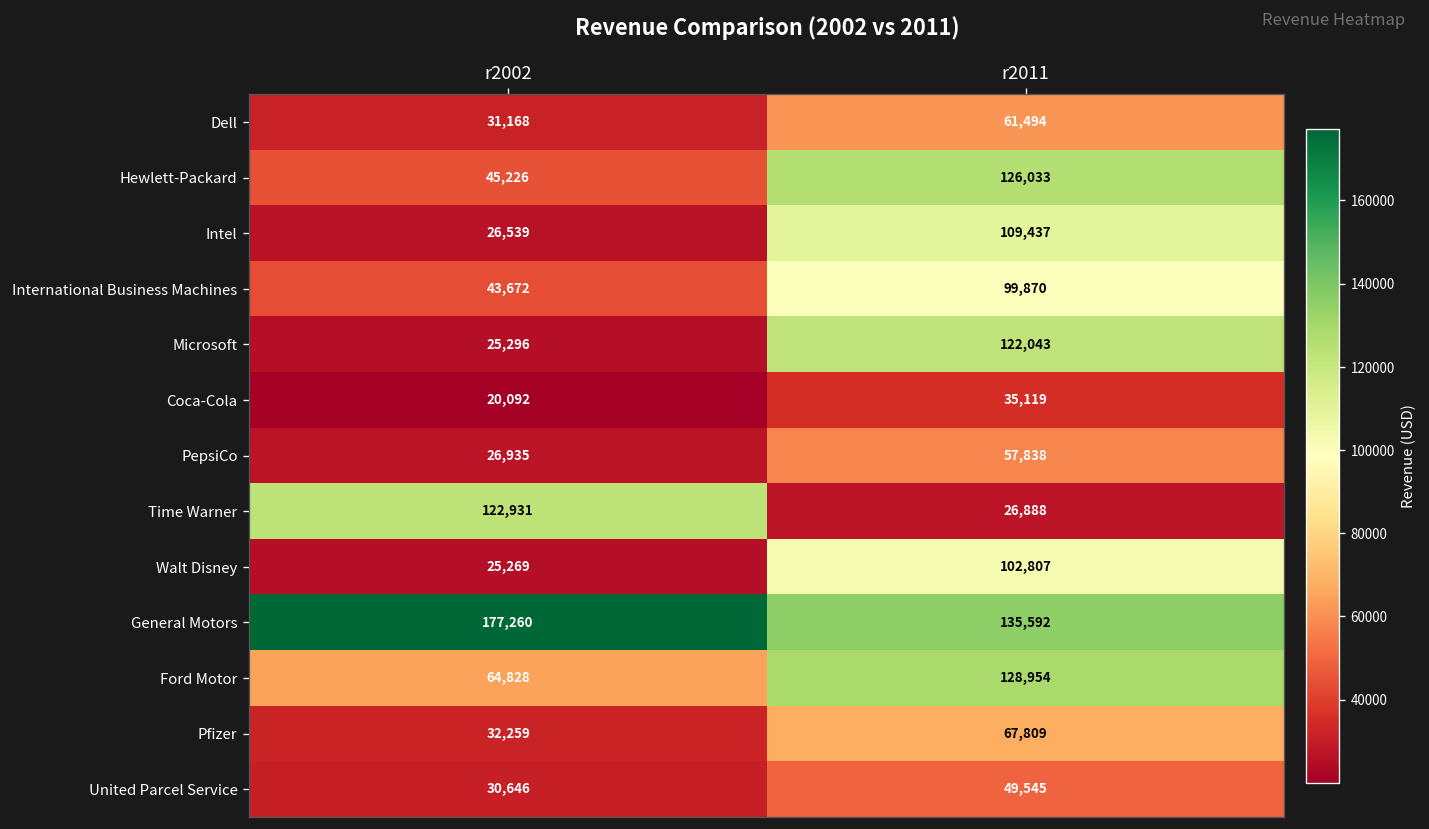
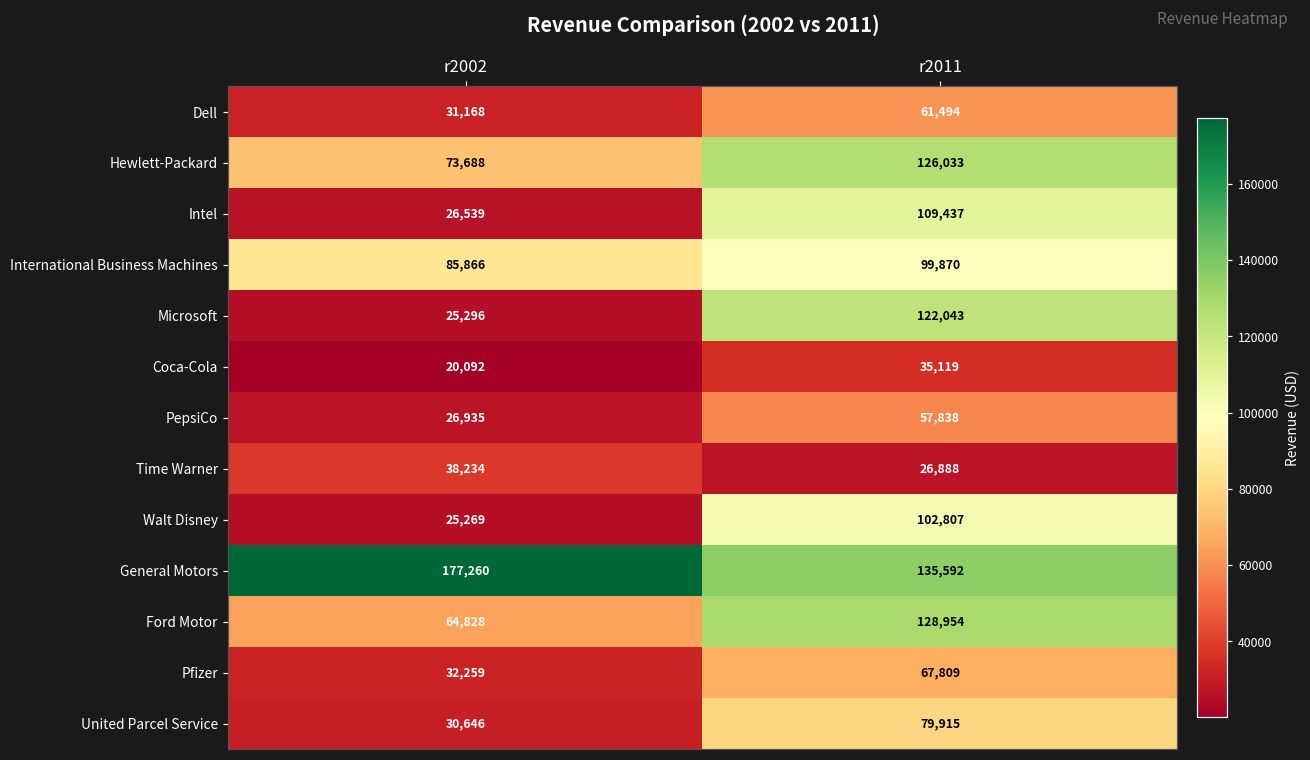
Hewlett-Packard, r2002: 45,226 -> 73,688
International Business Machines, r2002: 43,672 -> 85,866
Time Warner, r2002: 122,931 -> 38,234
United Parcel Service, r2011: 49,545 -> 79,915
